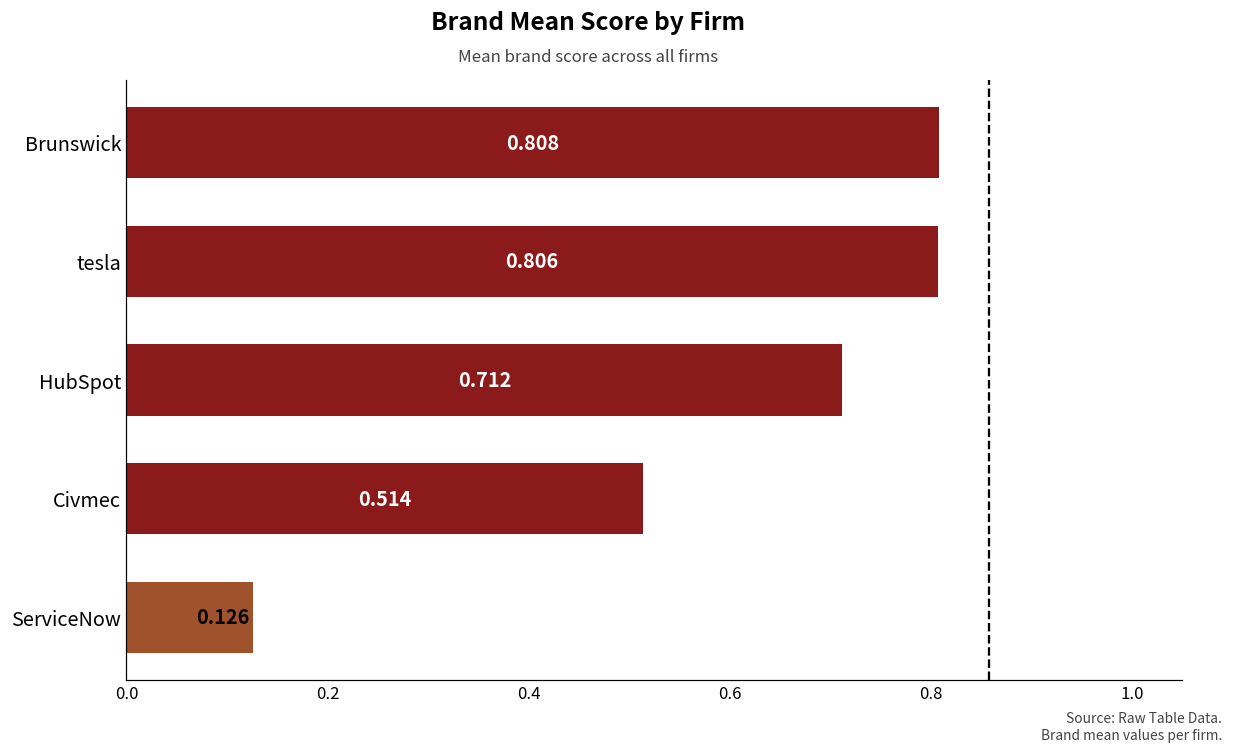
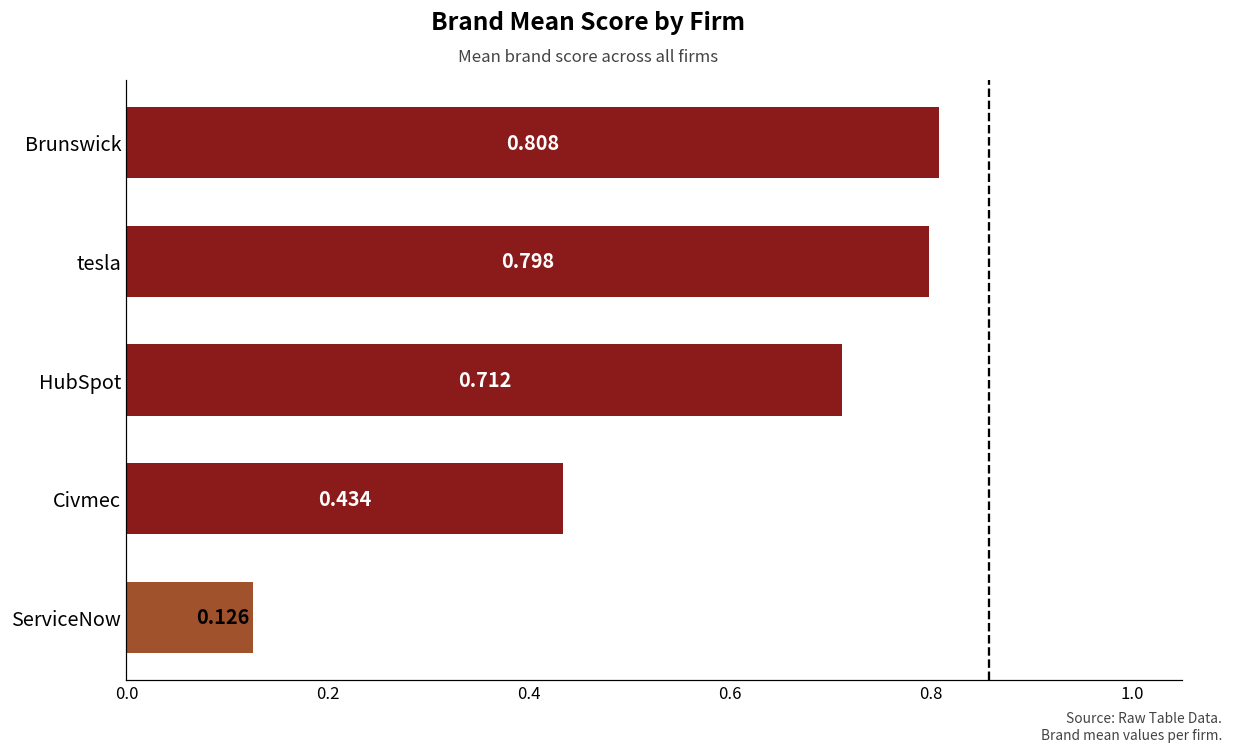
tesla: 0.806 -> 0.798
Civmec: 0.514 -> 0.434
